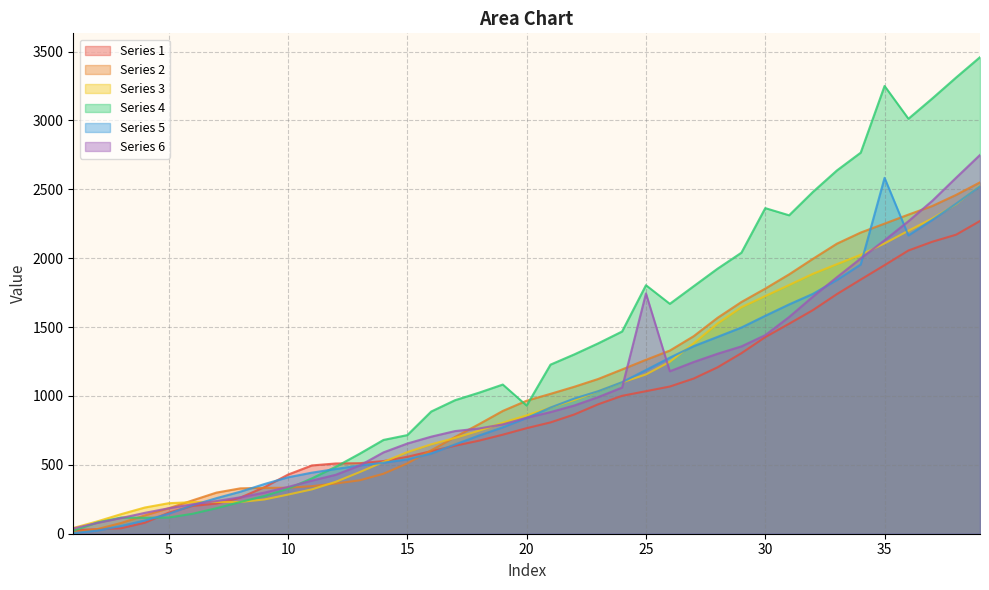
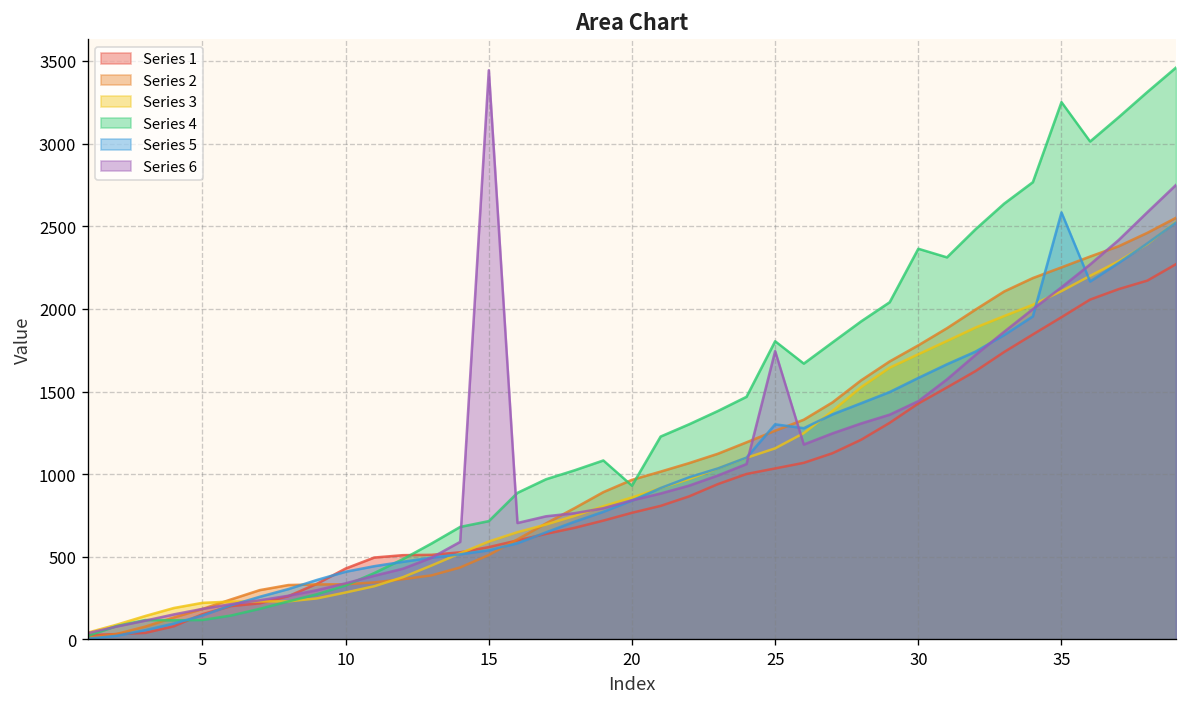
Series 6, 15: 650 -> 3440
Series 5, 25: 1190 -> 1300
